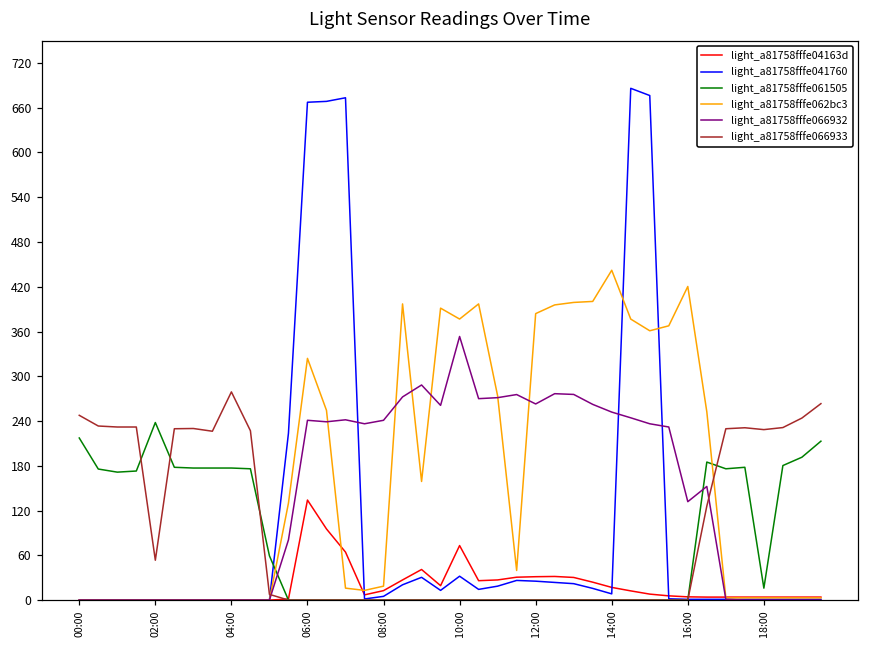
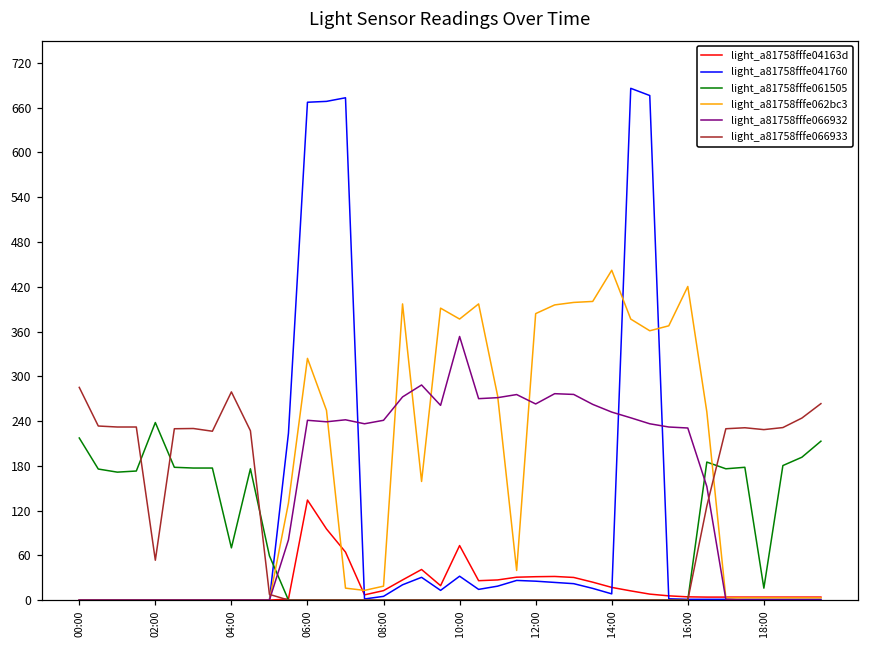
light_a81758fffe066933, 00:00: 250 -> 290
light_a81758fffe061505, 04:00: 180 -> 70
light_a81758fffe066932, 16:00: 130 -> 230
